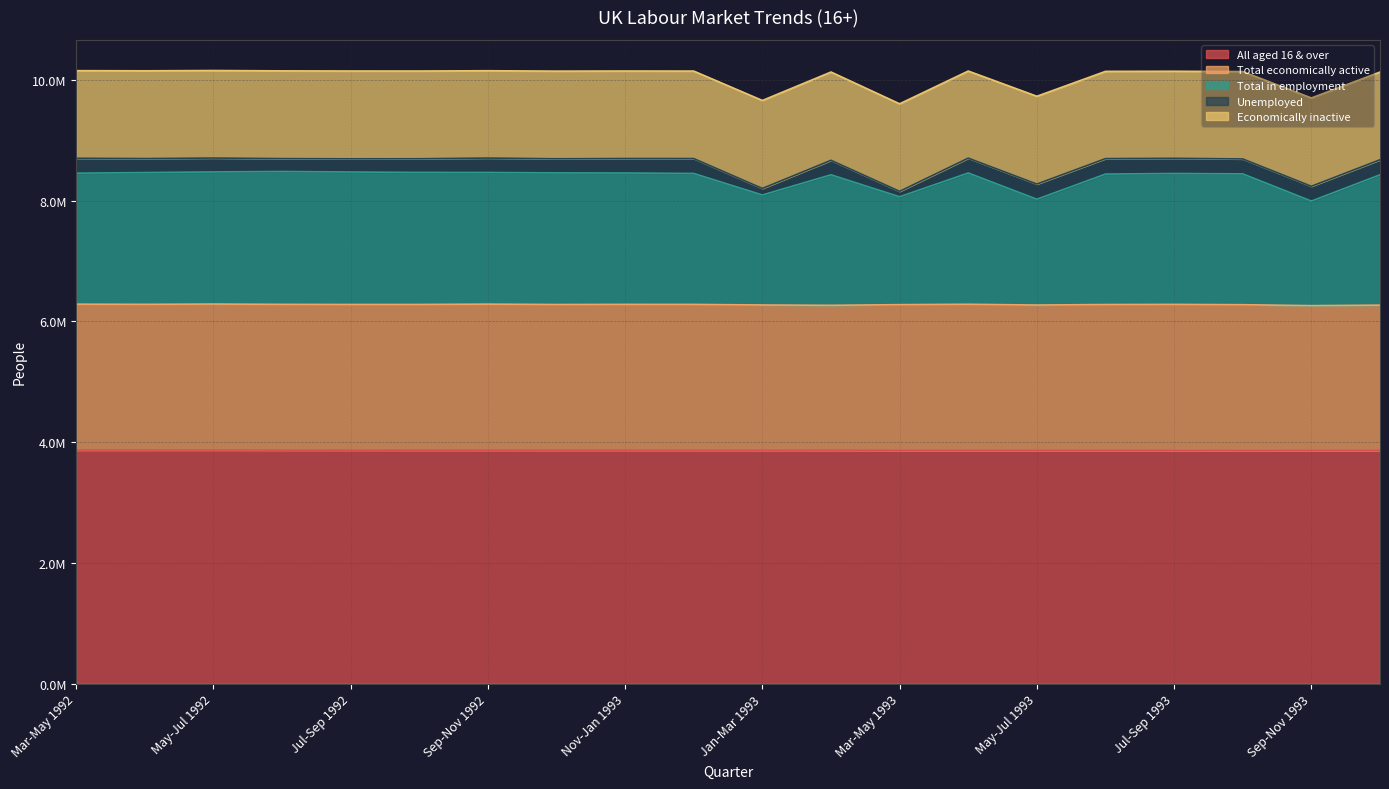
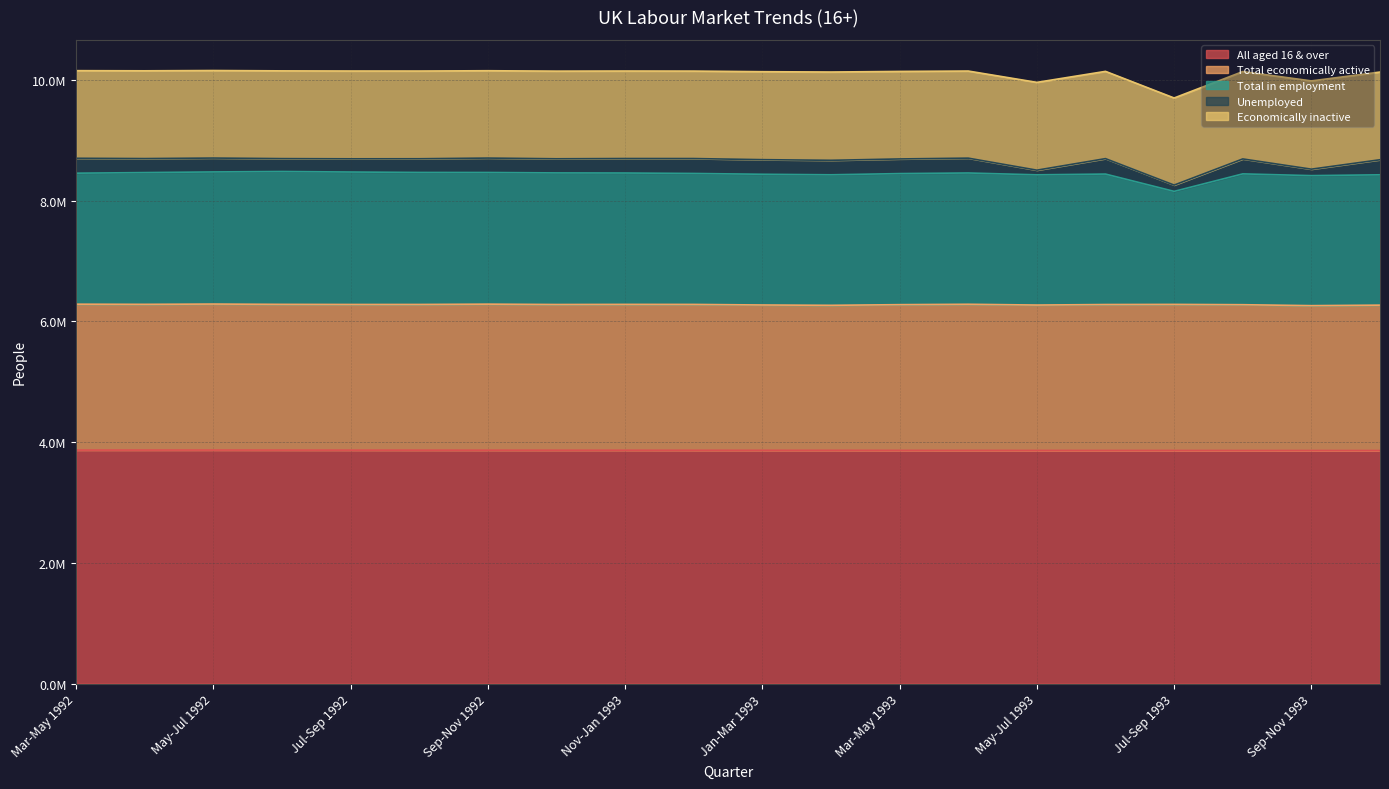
Total in employment, Jan-Mar 1993: 1800000 -> 2200000
Unemployed, Jan-Mar 1993: 100000 -> 200000
Total in employment, Mar-May 1993: 1800000 -> 2200000
Unemployed, Mar-May 1993: 100000 -> 200000
Total in employment, May-Jul 1993: 1800000 -> 2200000
Unemployed, May-Jul 1993: 300000 -> 100000
Total in employment, Jul-Sep 1993: 2200000 -> 1900000
Unemployed, Jul-Sep 1993: 300000 -> 100000
Total in employment, Sep-Nov 1993: 1700000 -> 2200000
Unemployed, Sep-Nov 1993: 200000 -> 100000
